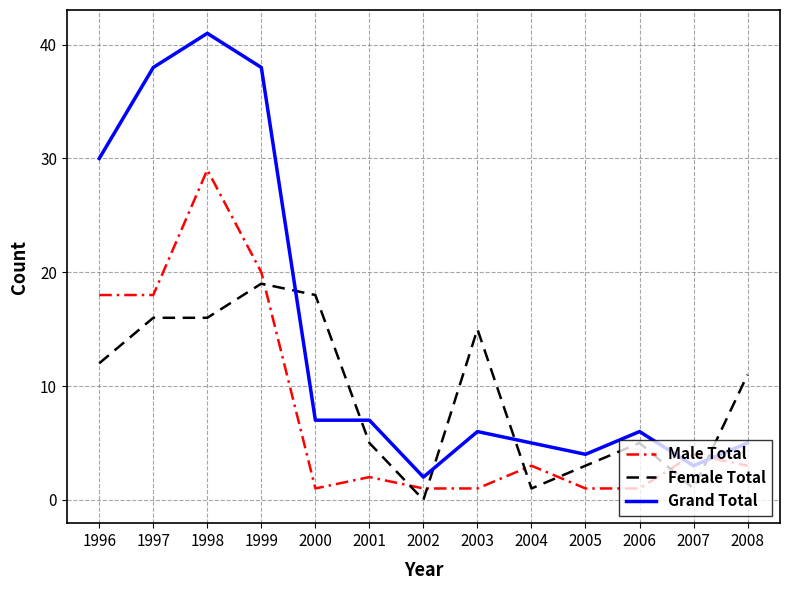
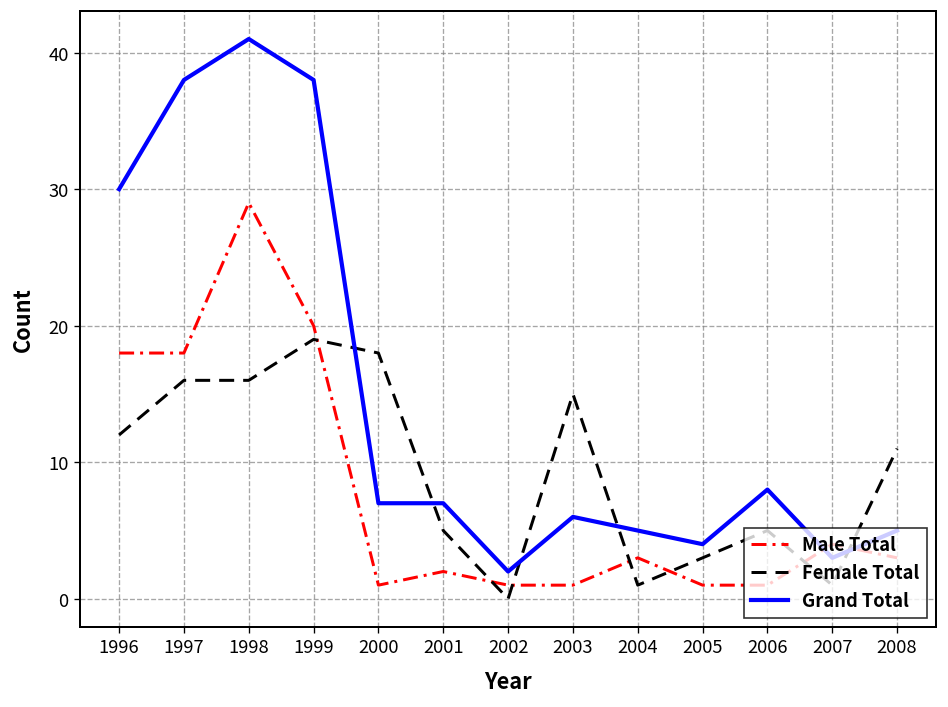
Grand Total, 2006: 6 -> 8
